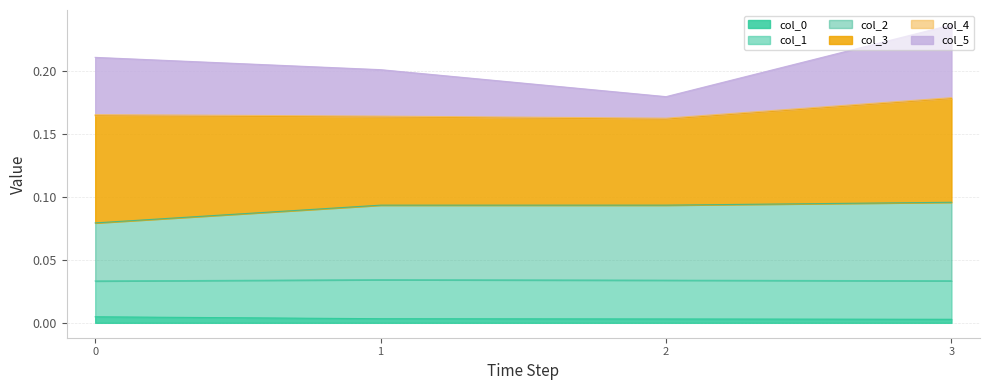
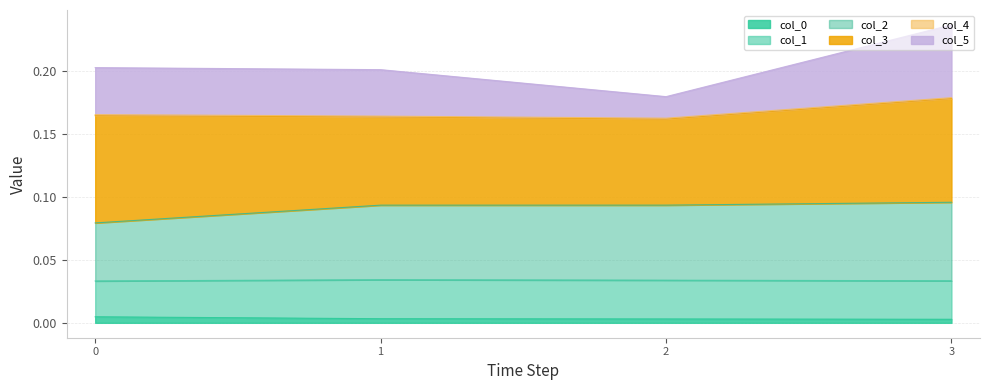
col_5, 0: 0.045 -> 0.037
